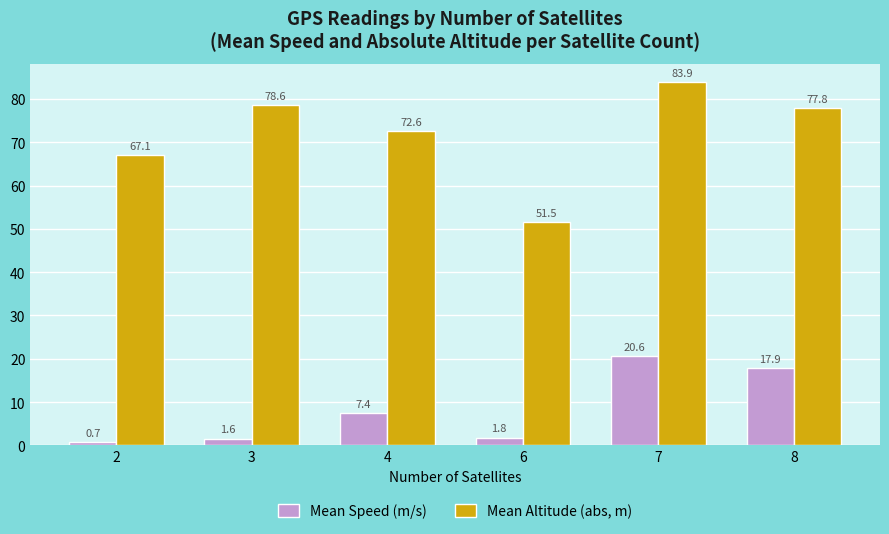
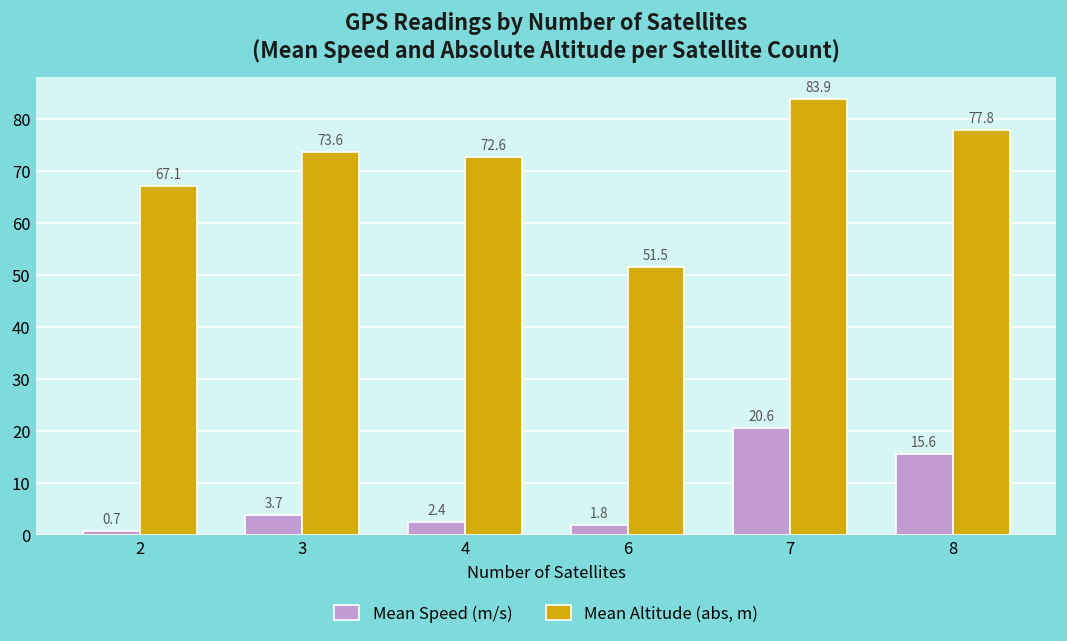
Mean Speed (m/s), 3: 1.6 -> 3.7
Mean Altitude (abs, m), 3: 78.6 -> 73.6
Mean Speed (m/s), 4: 7.4 -> 2.4
Mean Speed (m/s), 8: 17.9 -> 15.6
